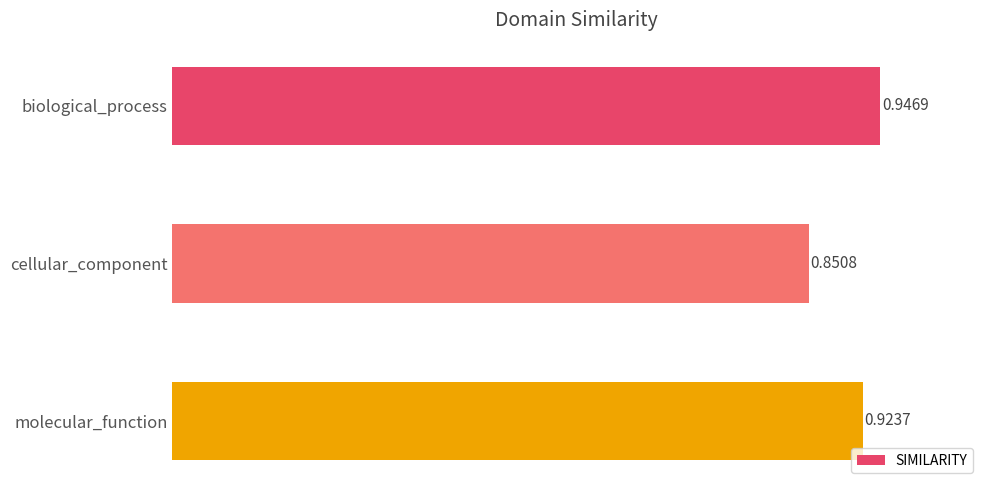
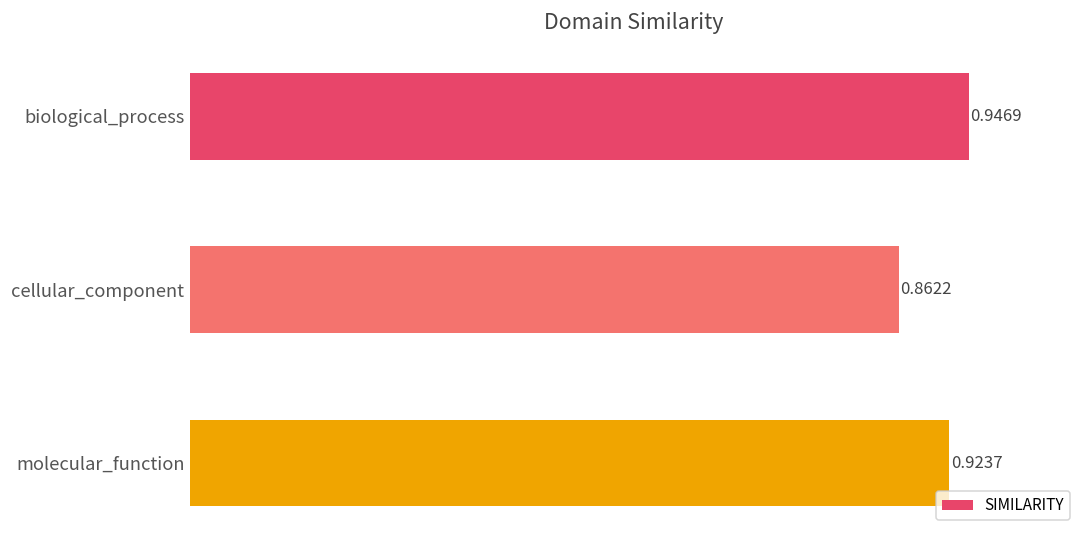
cellular_component: 0.8508 -> 0.8622
